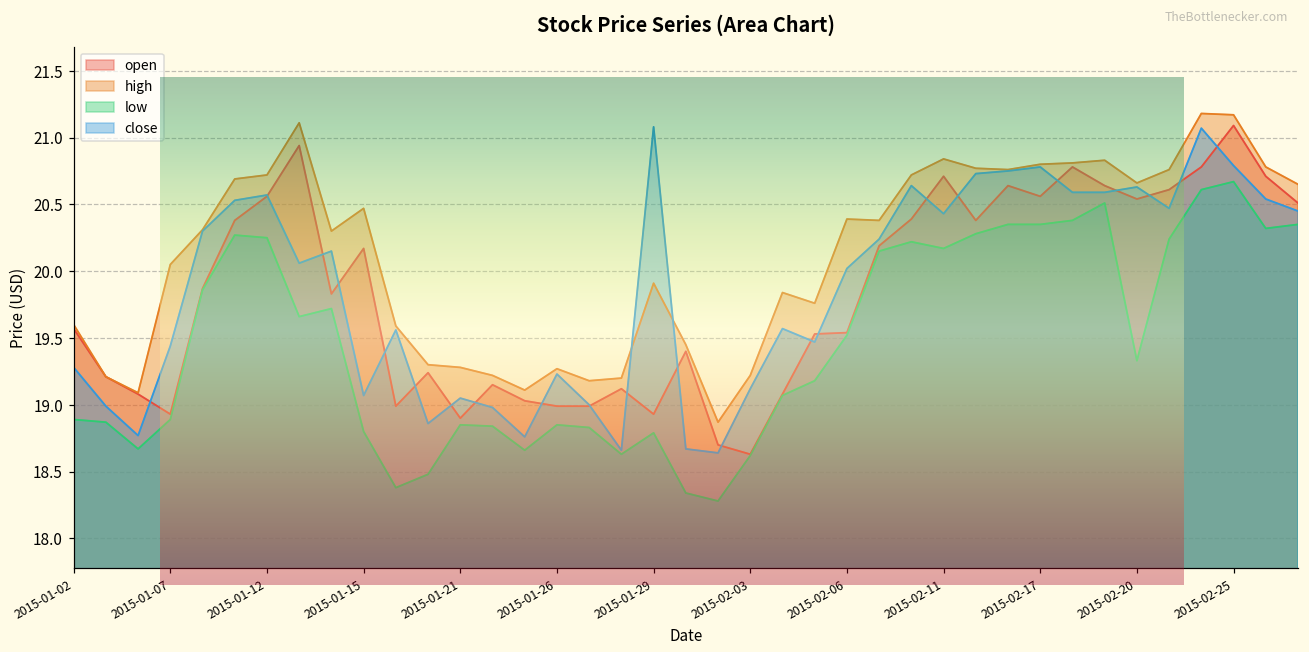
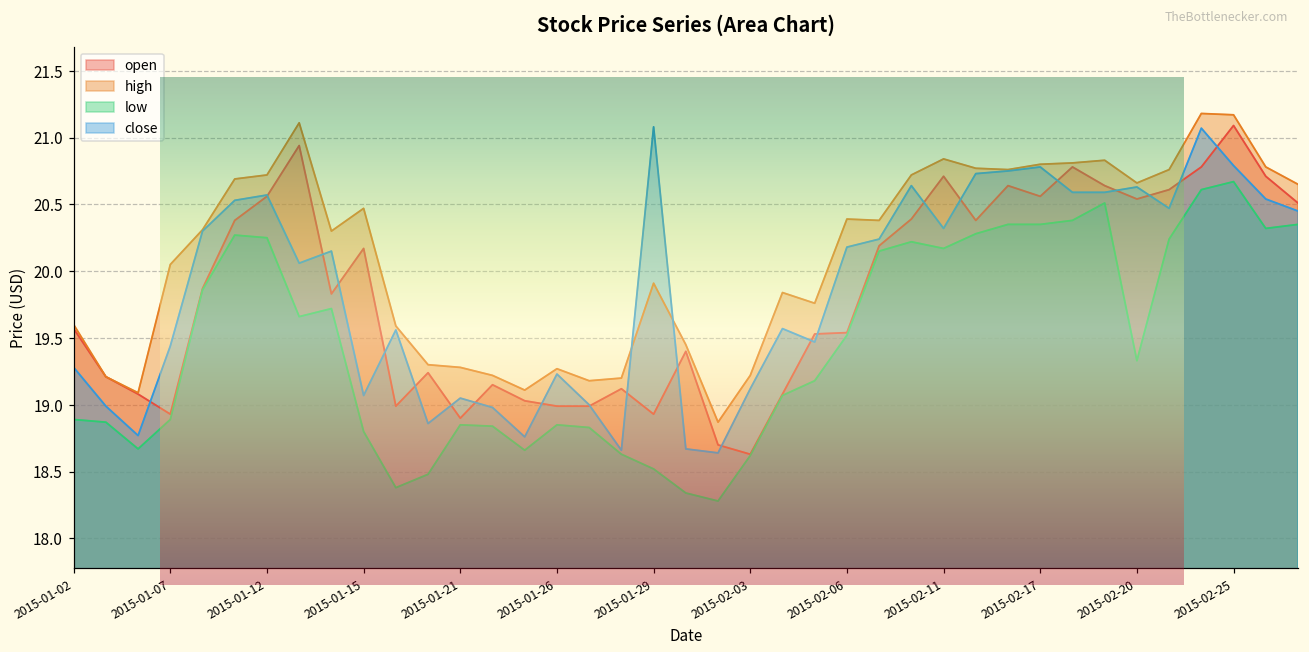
Stock Price Series (Area Chart), low, 2015-01-29: 18.79 -> 18.52
Stock Price Series (Area Chart), close, 2015-02-06: 20.02 -> 20.18
Stock Price Series (Area Chart), close, 2015-02-11: 20.43 -> 20.32
